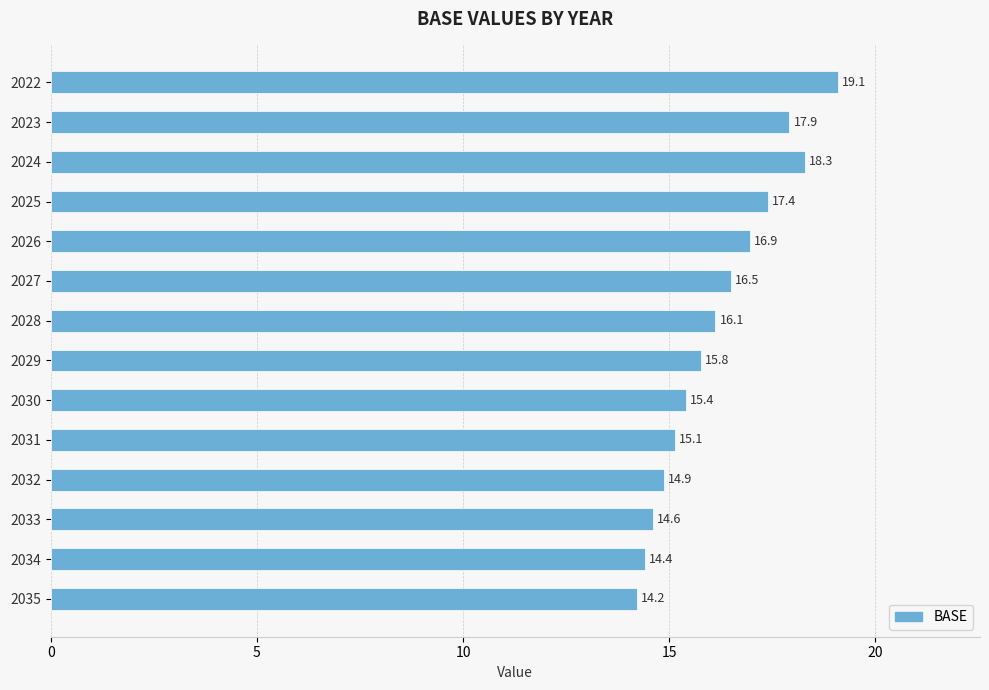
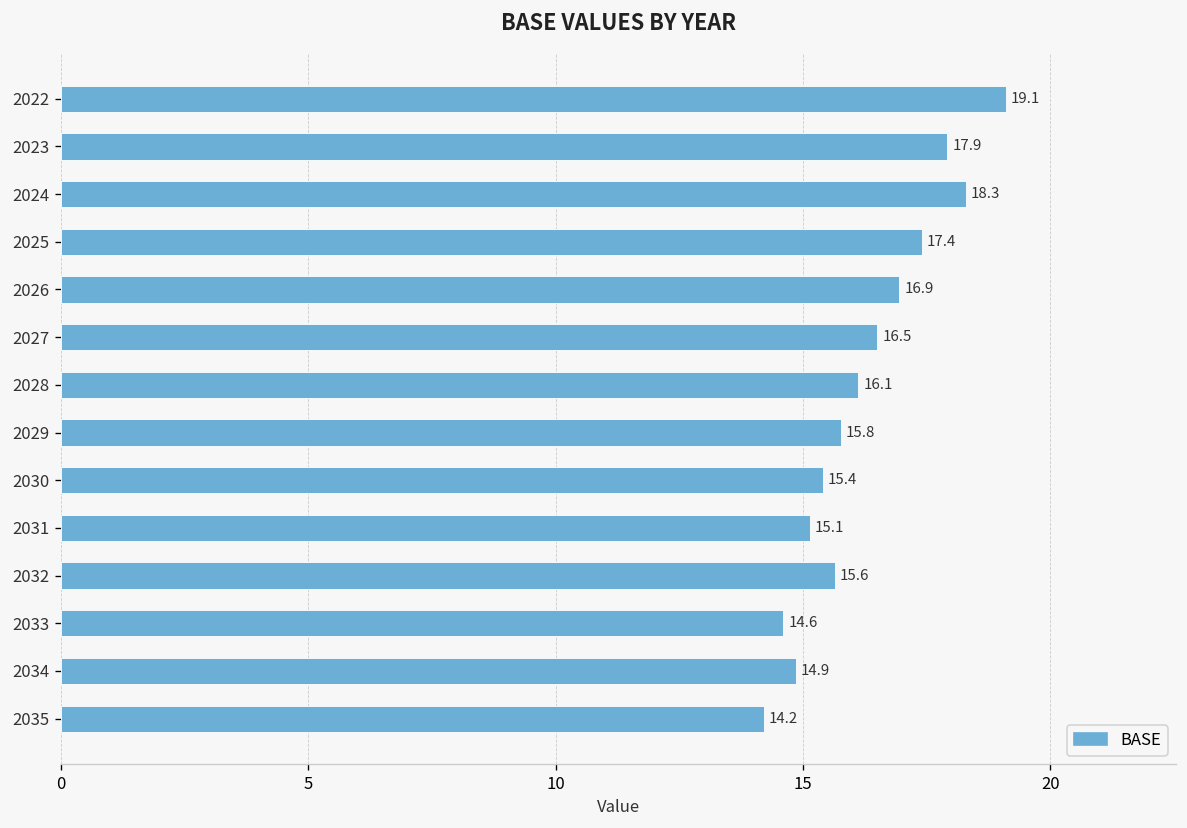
2032: 14.9 -> 15.6
2034: 14.4 -> 14.9
